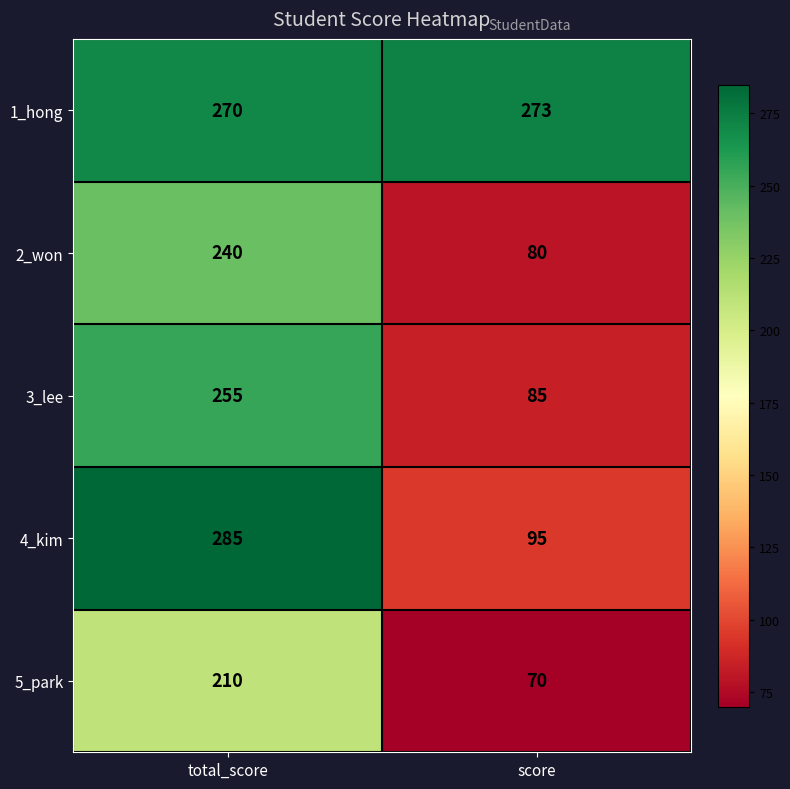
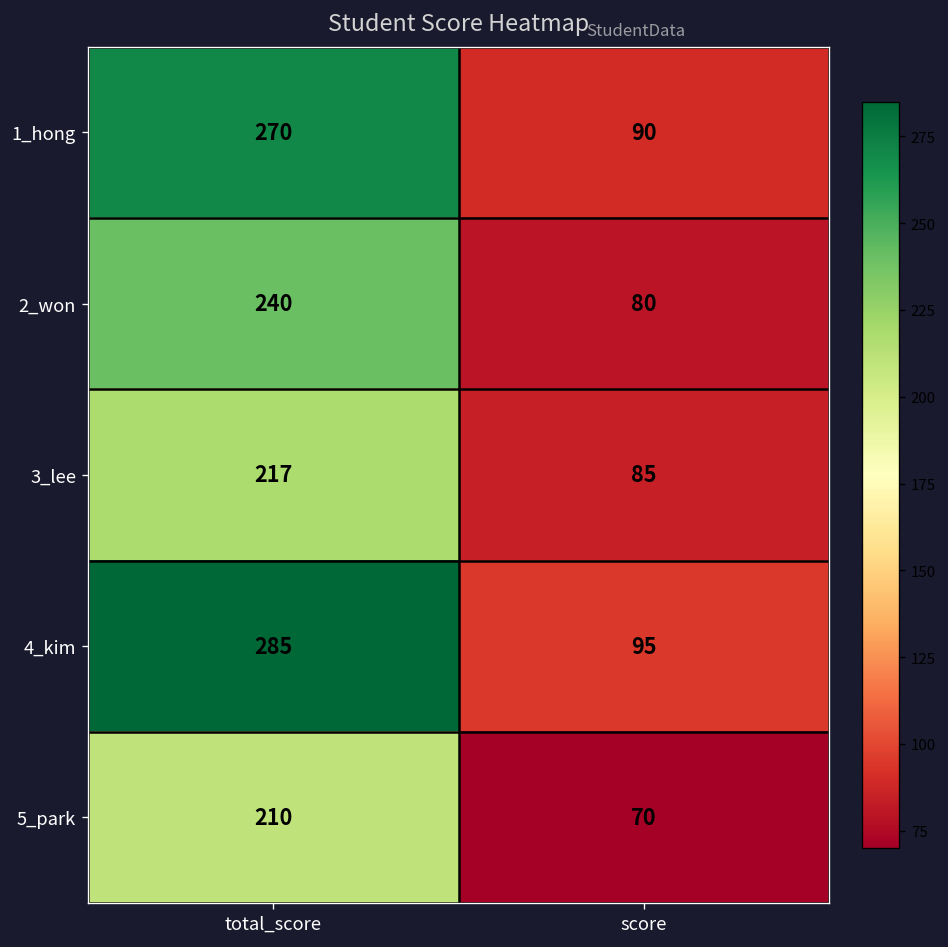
1_hong, score: 273 -> 90
3_lee, total_score: 255 -> 217
